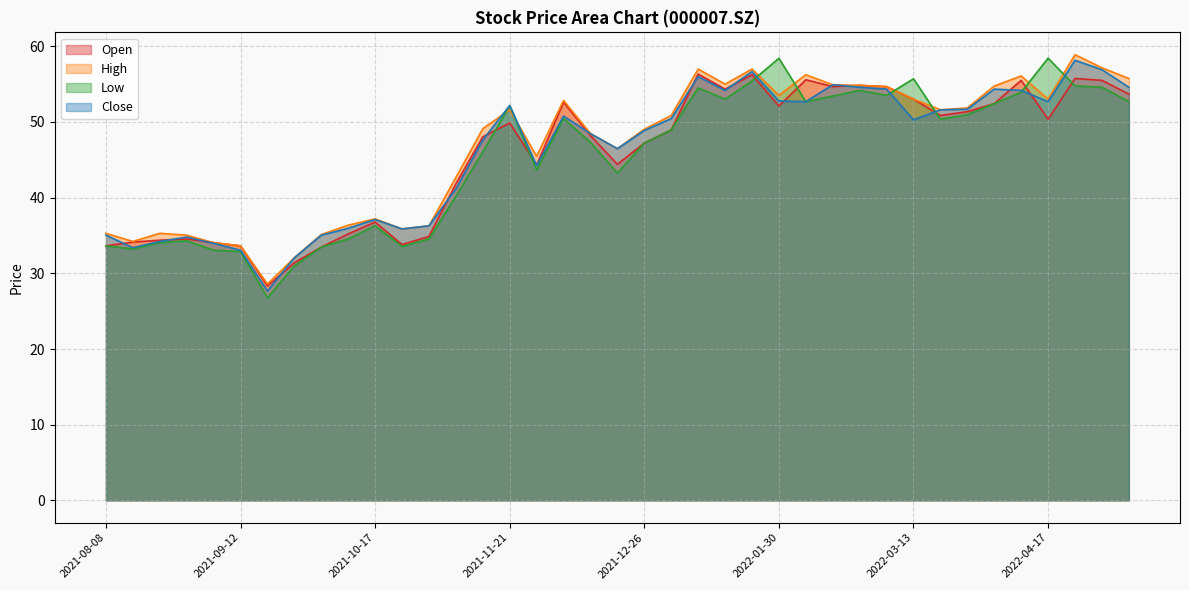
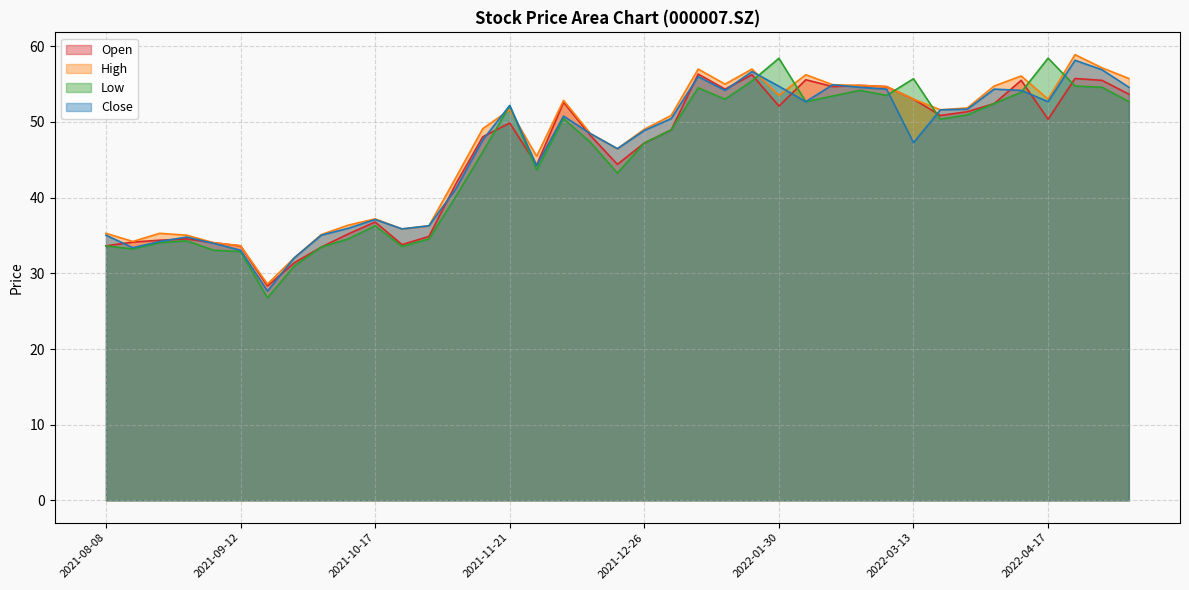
Close, 2022-01-30: 53 -> 55
Close, 2022-03-13: 50 -> 47
